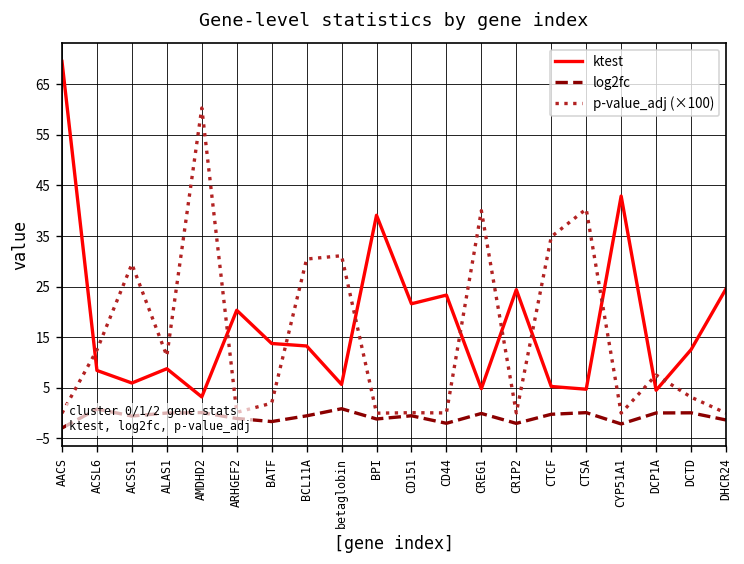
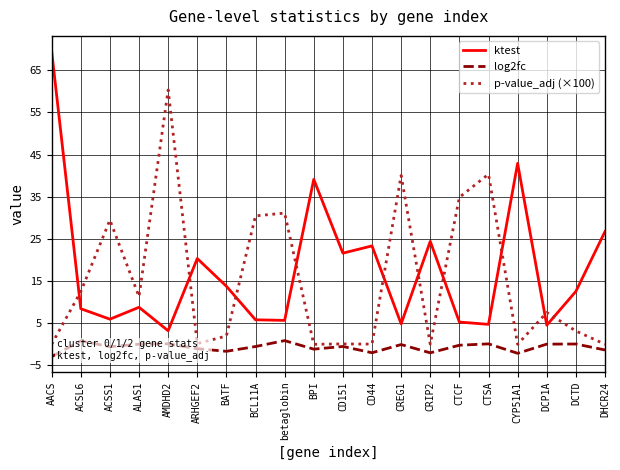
ktest, BCL11A: 13 -> 6
ktest, DHCR24: 25 -> 27
